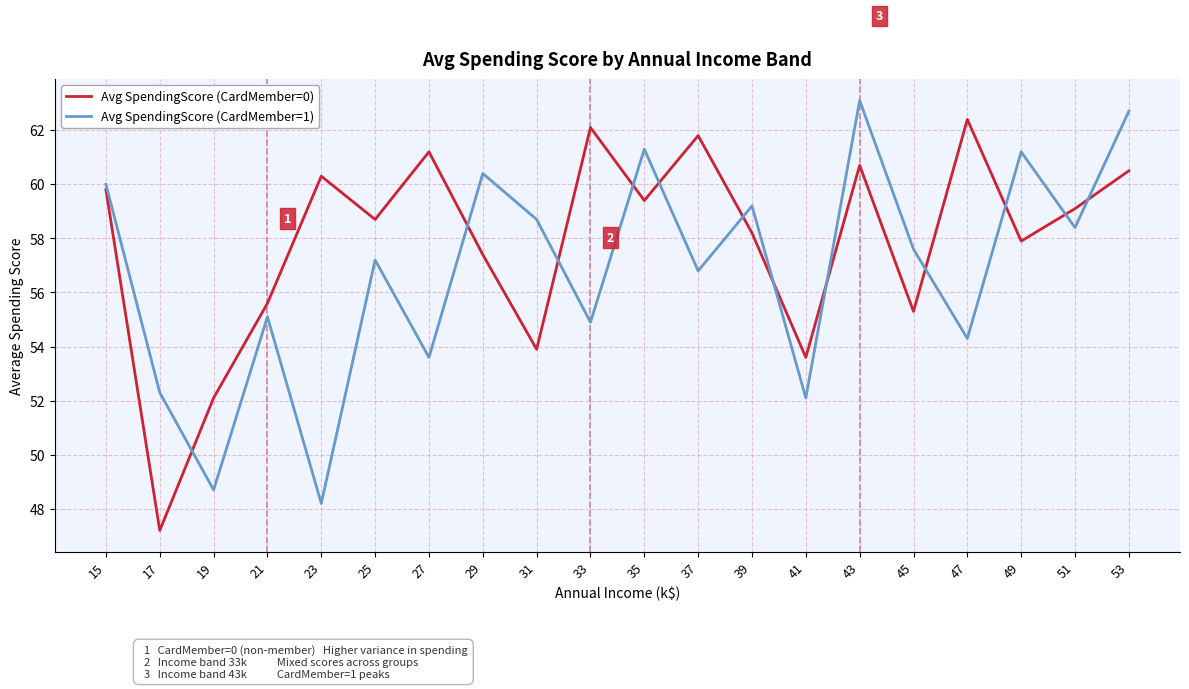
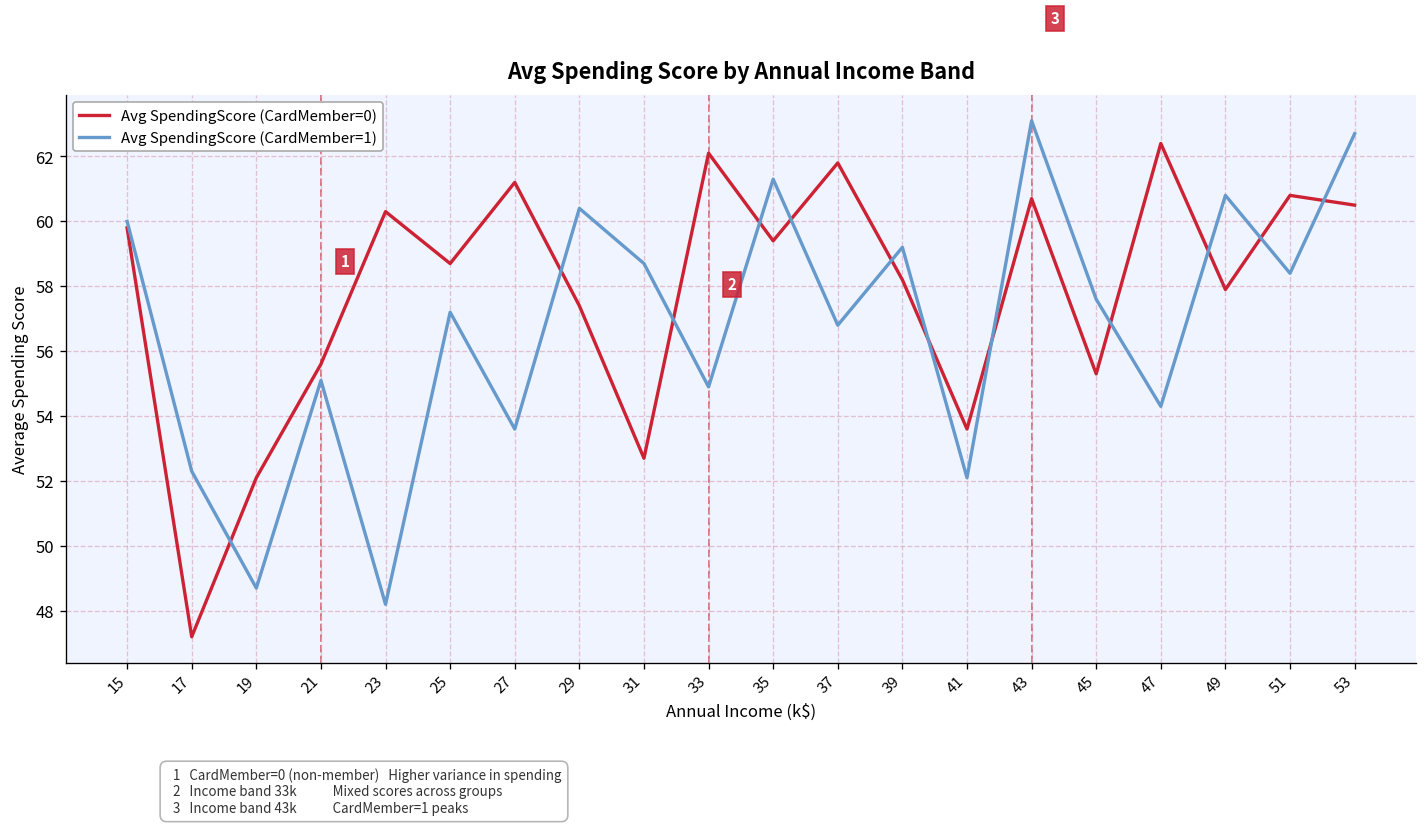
Avg SpendingScore (CardMember=0), 31: 53.9 -> 52.7
Avg SpendingScore (CardMember=1), 49: 61.2 -> 60.8
Avg SpendingScore (CardMember=0), 51: 59.1 -> 60.8
